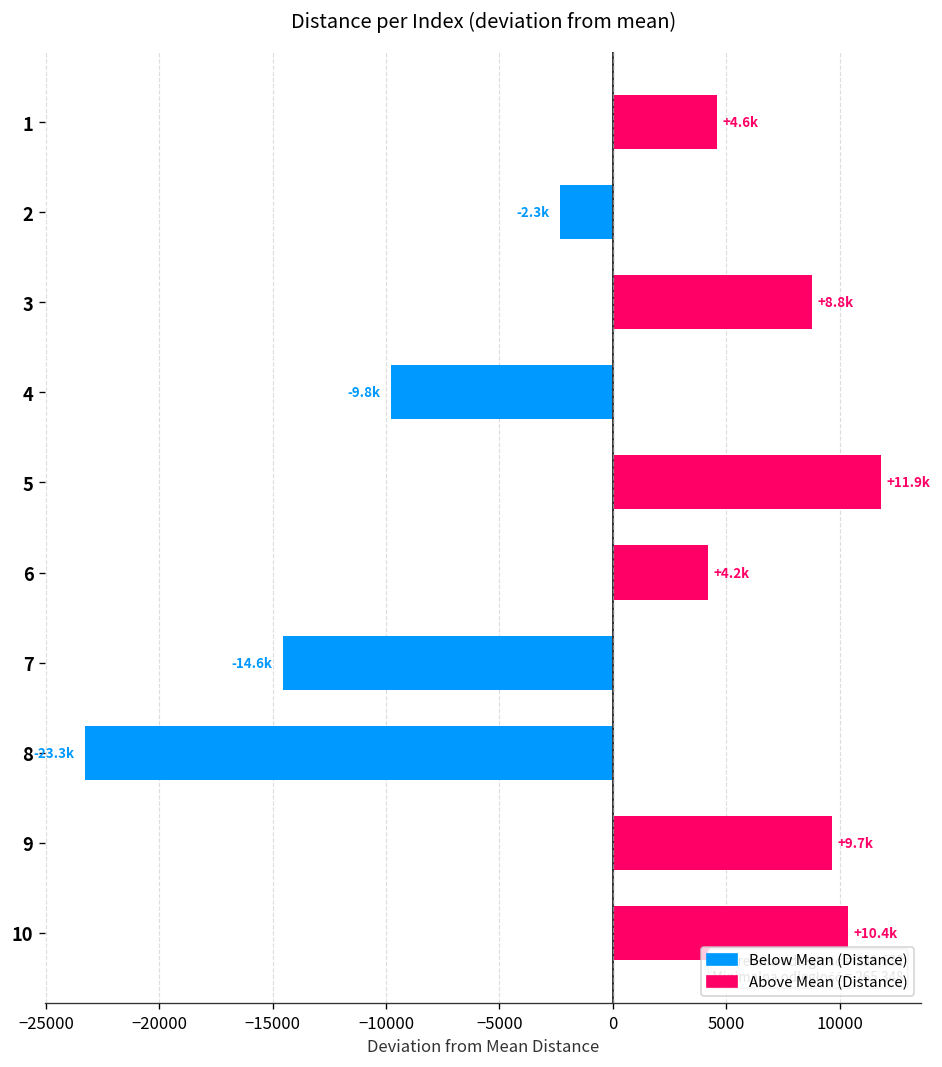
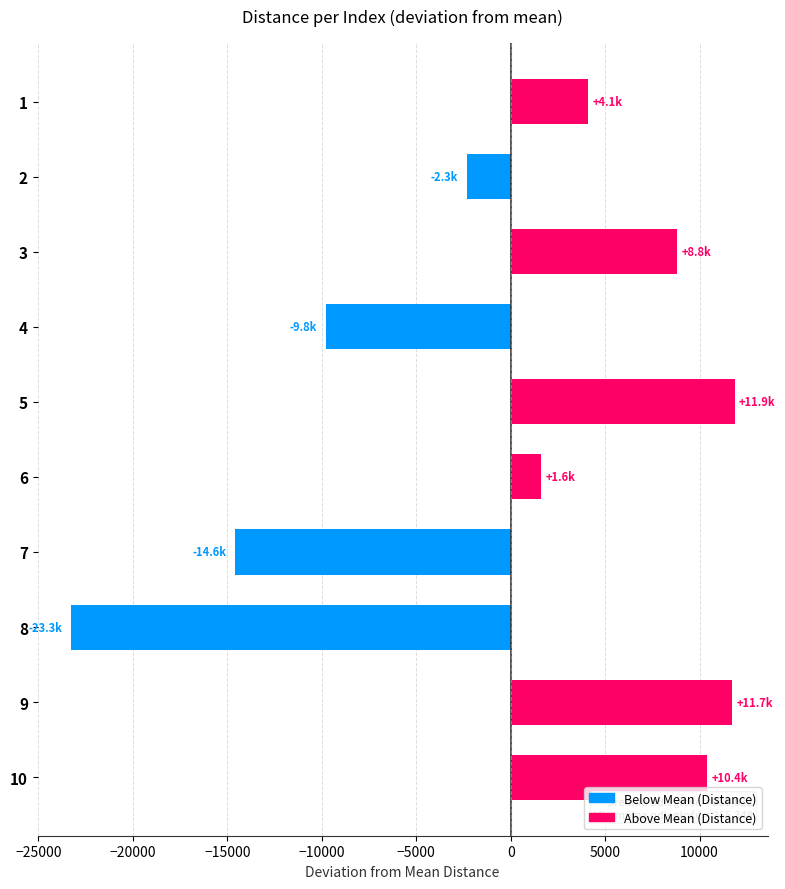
1: +4.6k -> +4.1k
6: +4.2k -> +1.6k
9: +9.7k -> +11.7k
